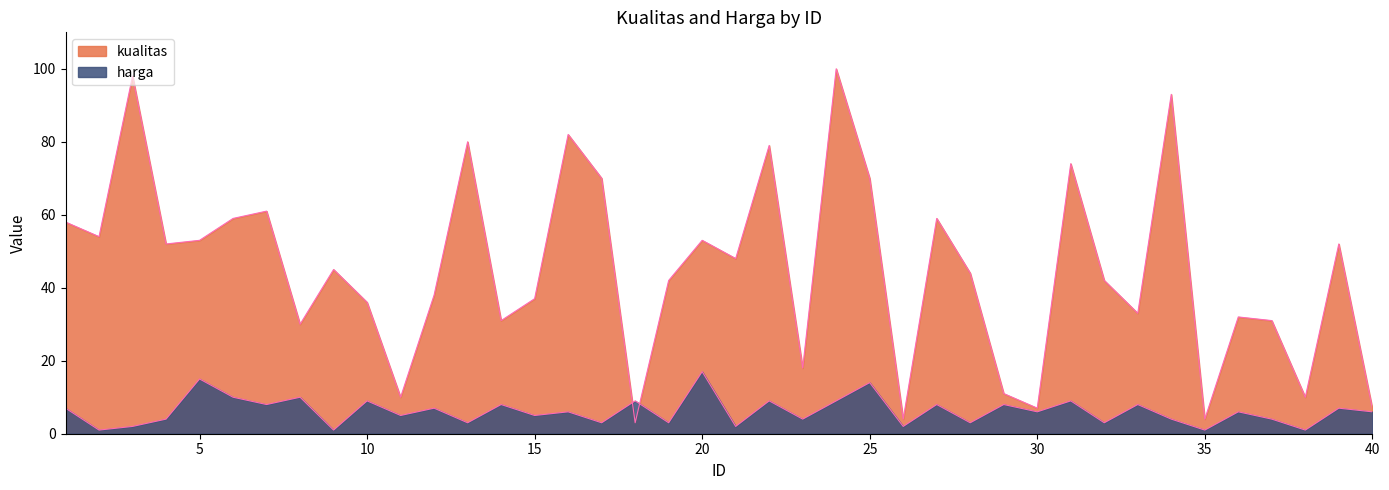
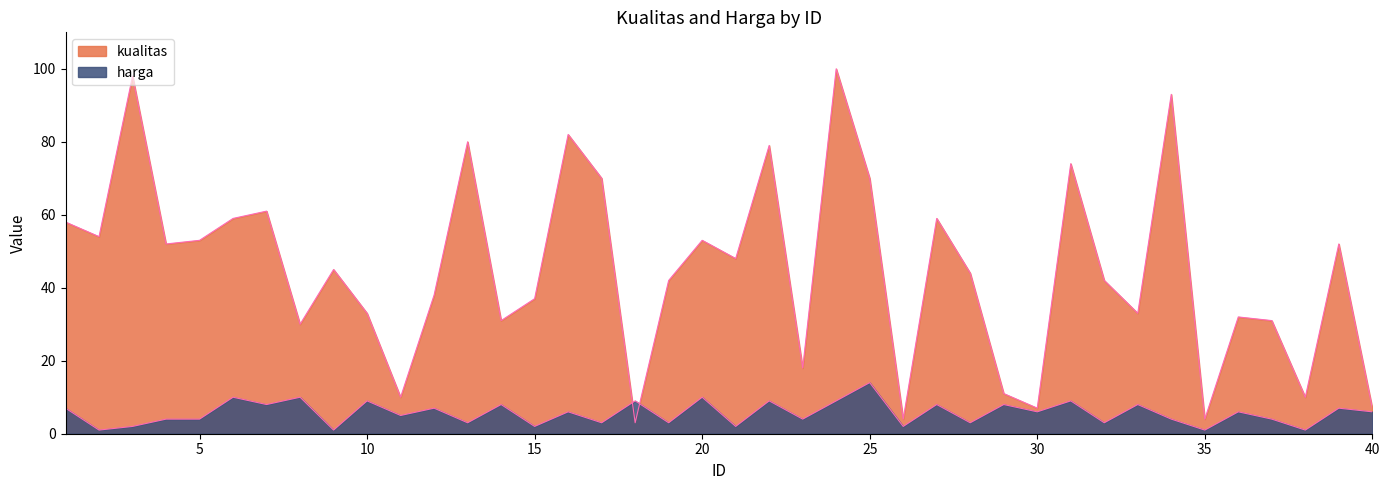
harga, 5: 15 -> 4
kualitas, 10: 36 -> 33
harga, 15: 5 -> 2
harga, 20: 17 -> 10
